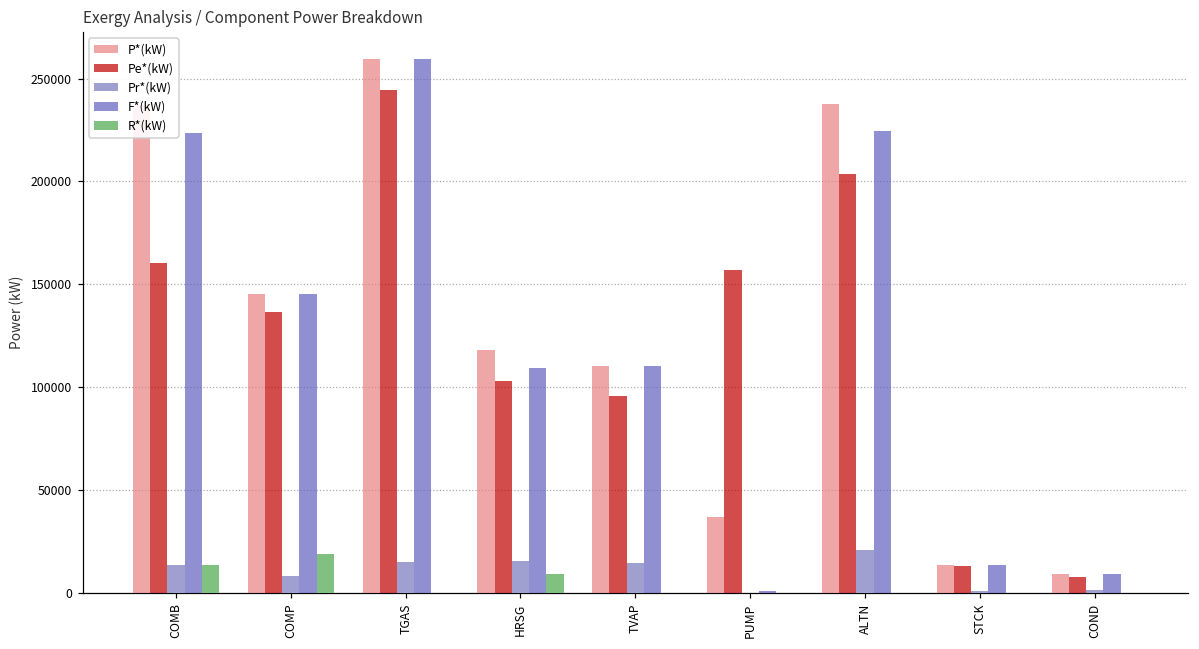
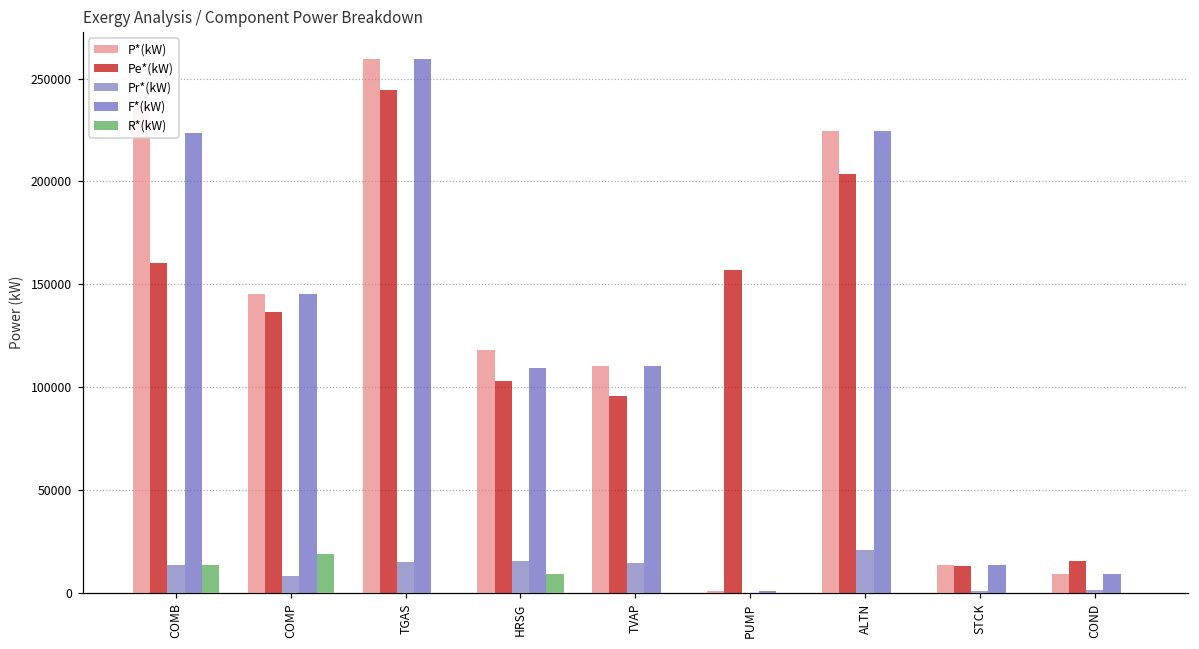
P*(kW), PUMP: 37000 -> 1000
P*(kW), ALTN: 238000 -> 225000
Pe*(kW), COND: 8000 -> 16000
